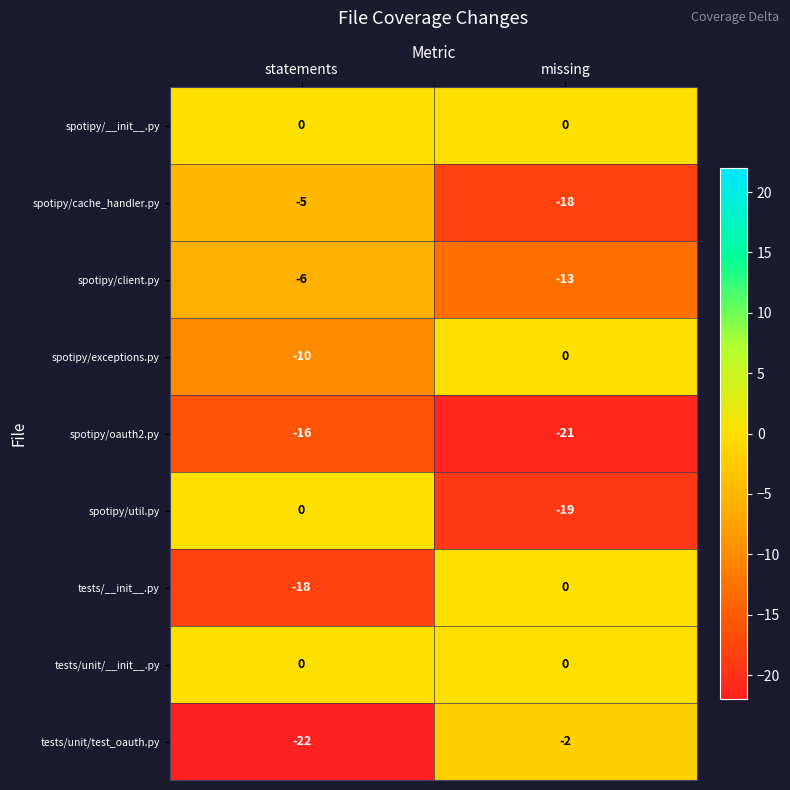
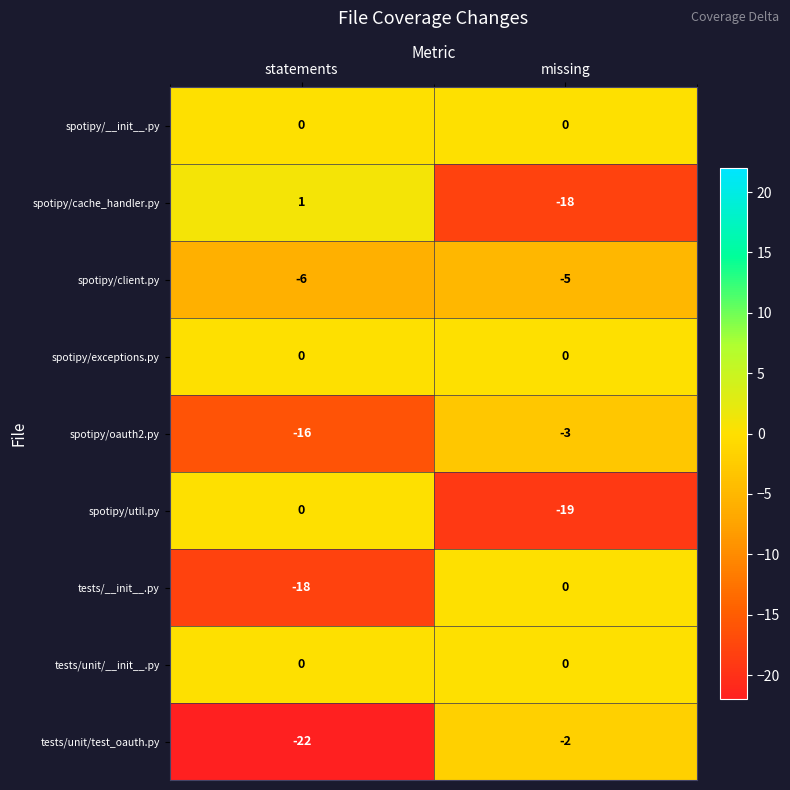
spotipy/cache_handler.py, statements: -5 -> 1
spotipy/client.py, missing: -13 -> -5
spotipy/exceptions.py, statements: -10 -> 0
spotipy/oauth2.py, missing: -21 -> -3
